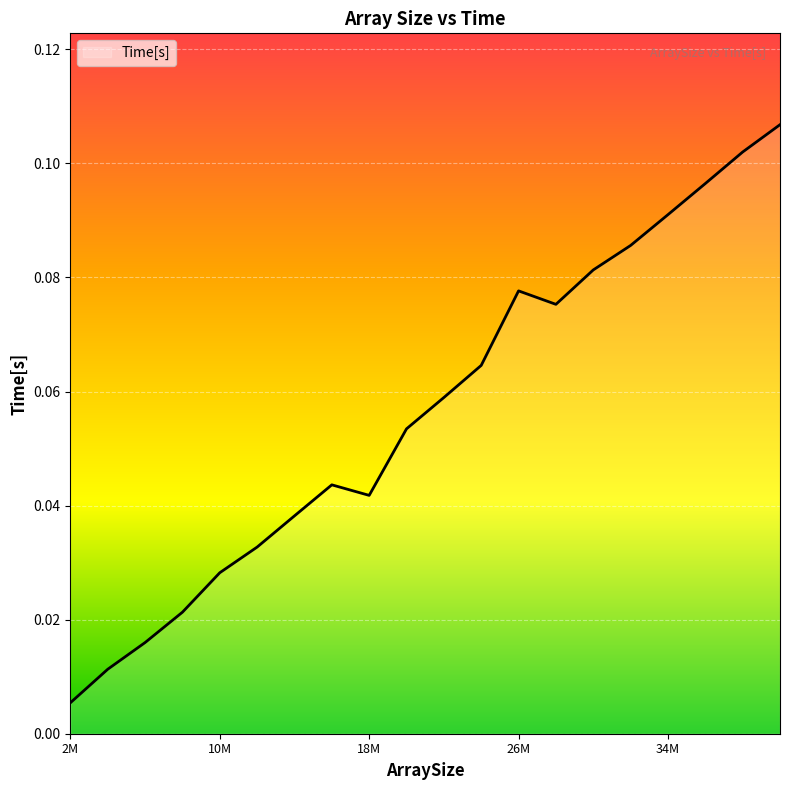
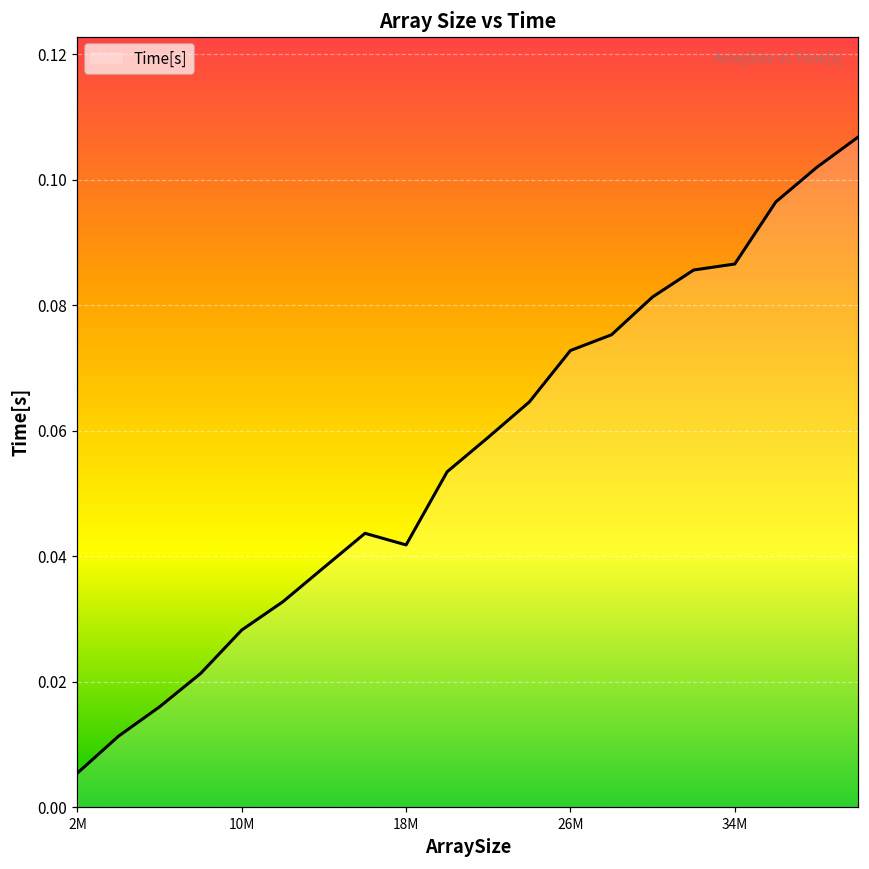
26M: 0.078 -> 0.073
34M: 0.091 -> 0.087
